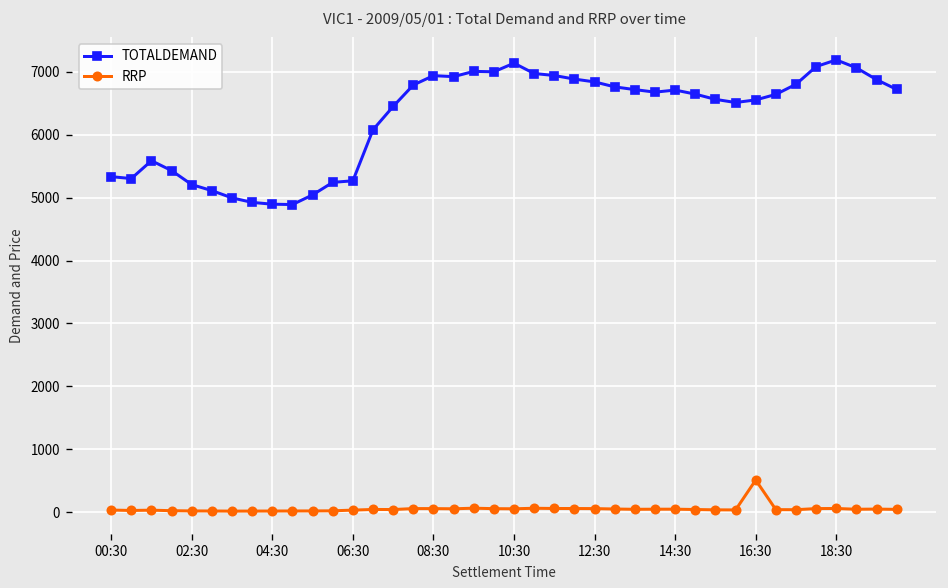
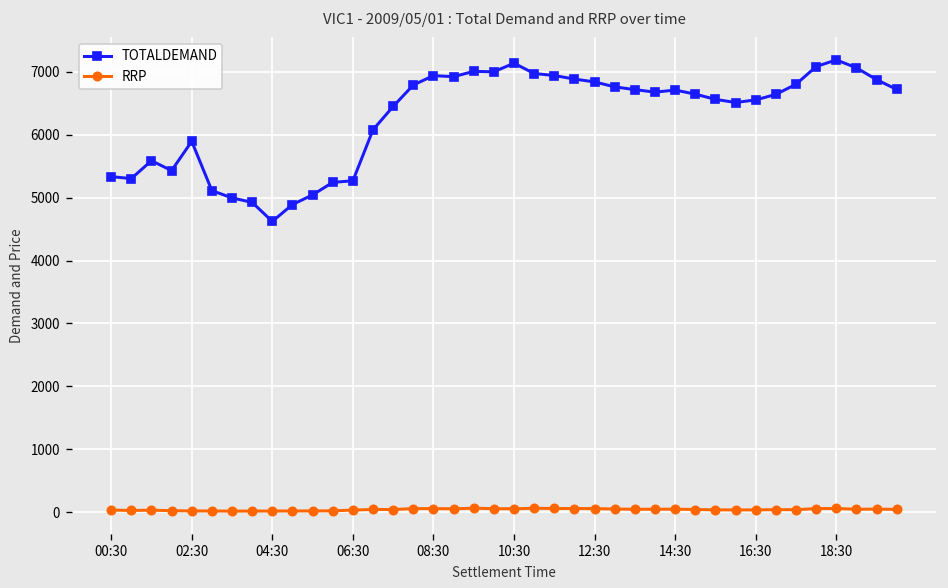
TOTALDEMAND, 02:30: 5200 -> 5900
TOTALDEMAND, 04:30: 4900 -> 4600
RRP, 16:30: 500 -> 0
